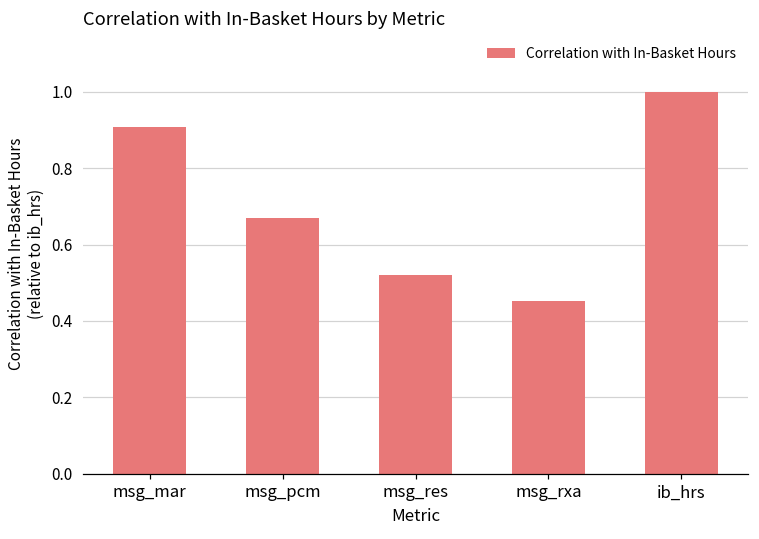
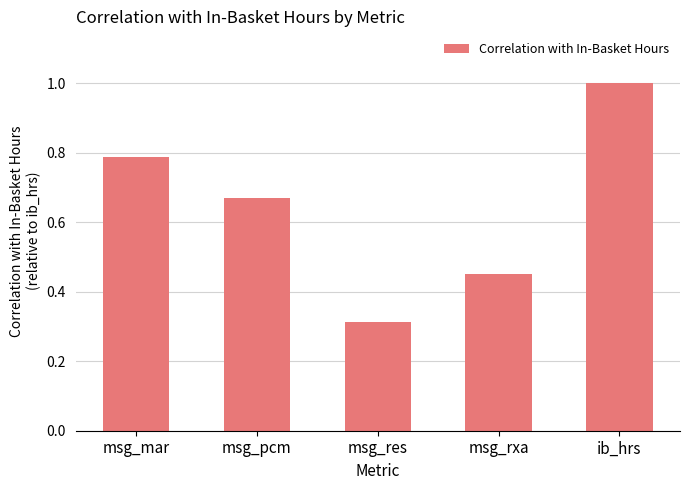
msg_mar: 0.91 -> 0.79
msg_res: 0.52 -> 0.31
